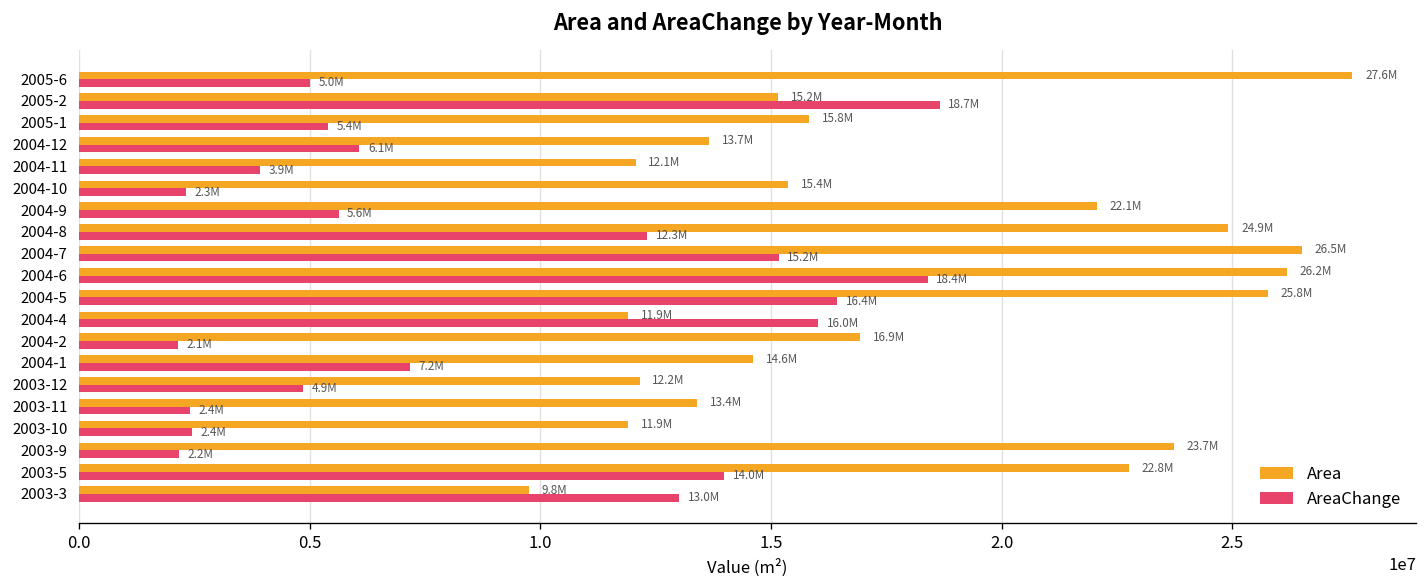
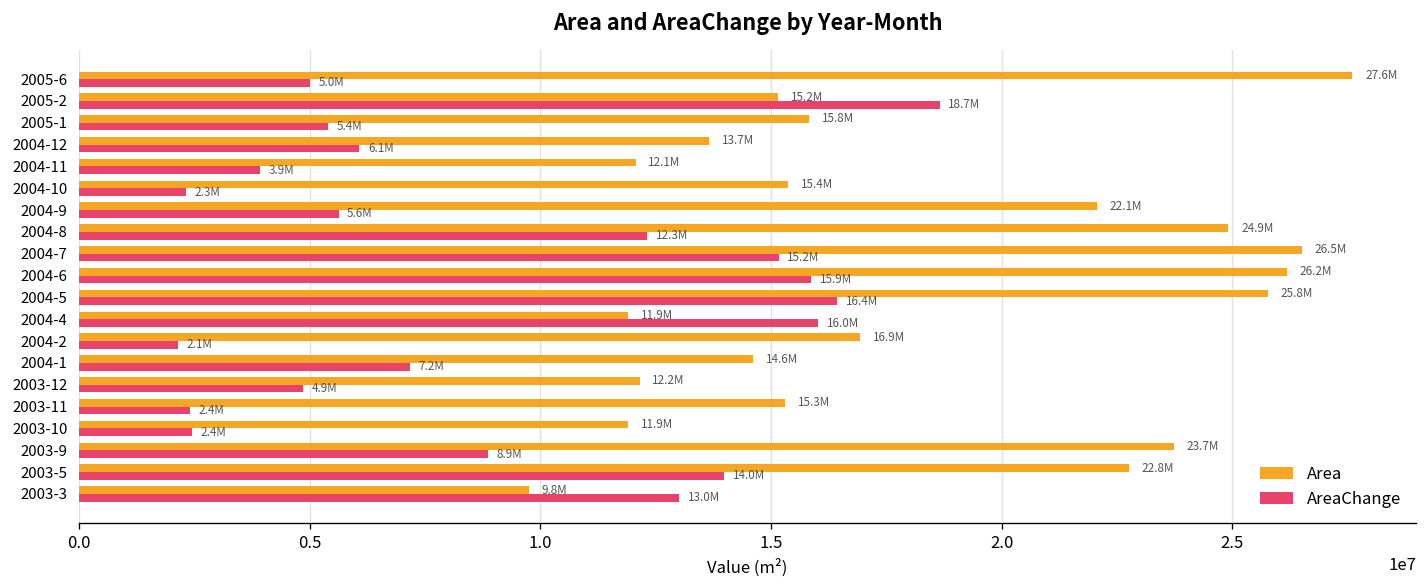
AreaChange, 2004-6: 18.4M -> 15.9M
Area, 2003-11: 13.4M -> 15.3M
AreaChange, 2003-9: 2.2M -> 8.9M
